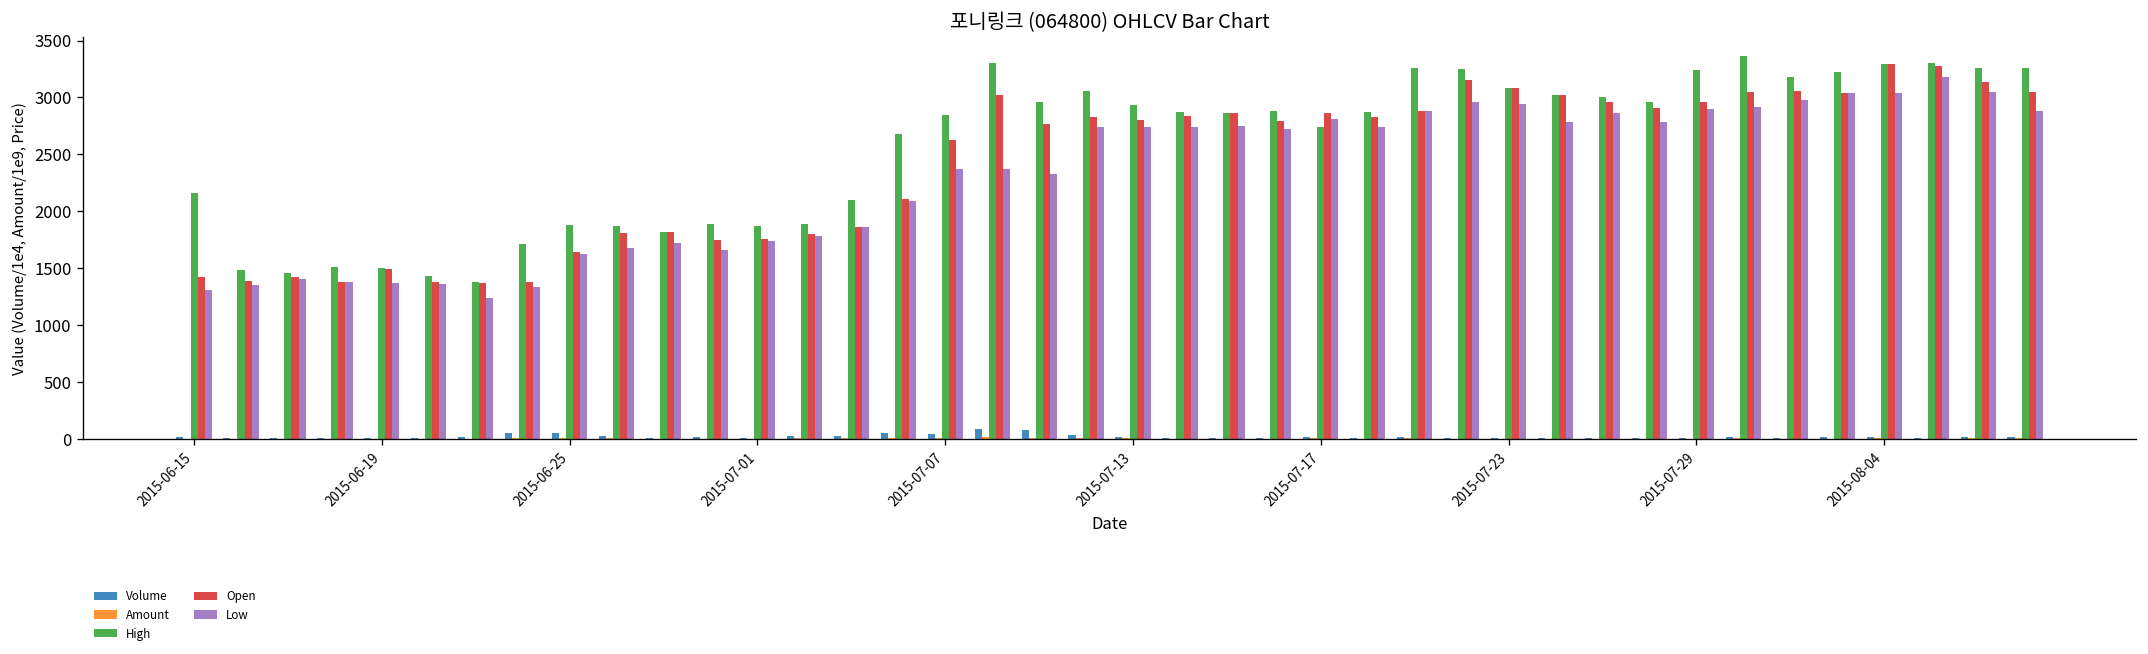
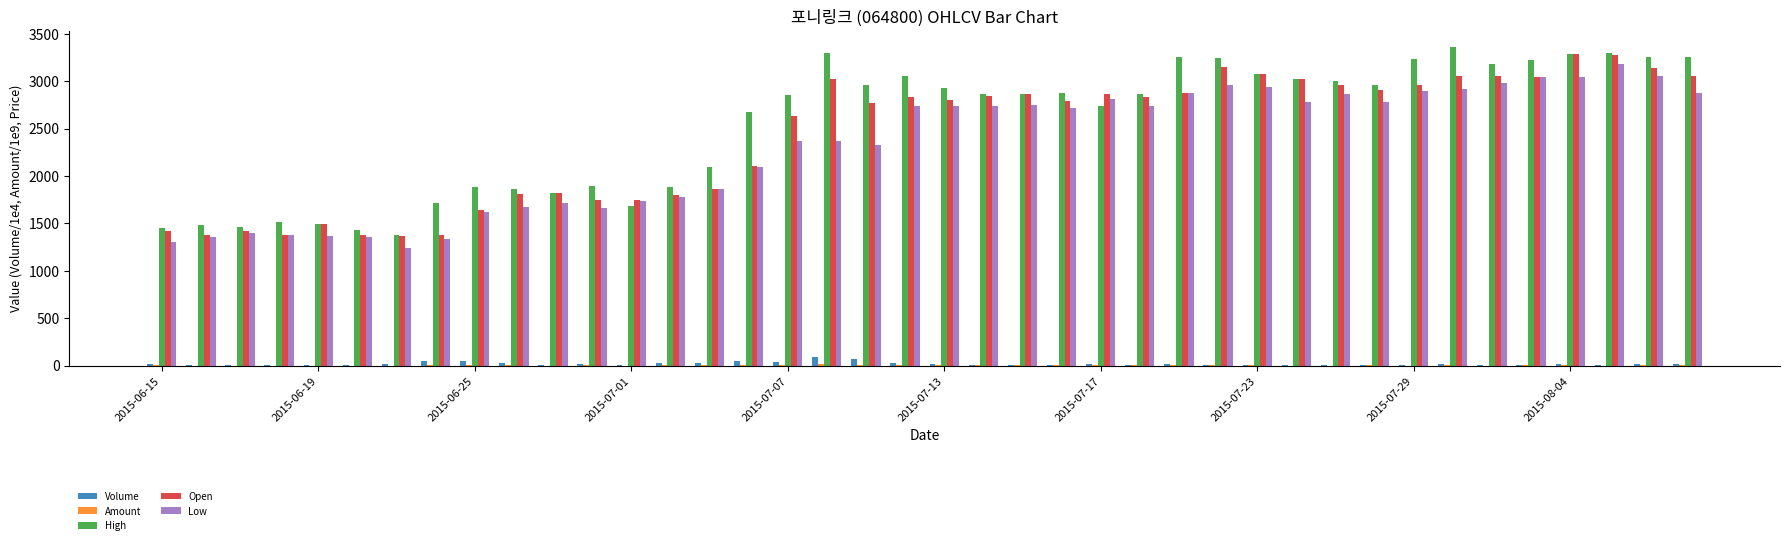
High, 2015-06-15: 2200 -> 1400
High, 2015-07-01: 1900 -> 1700
